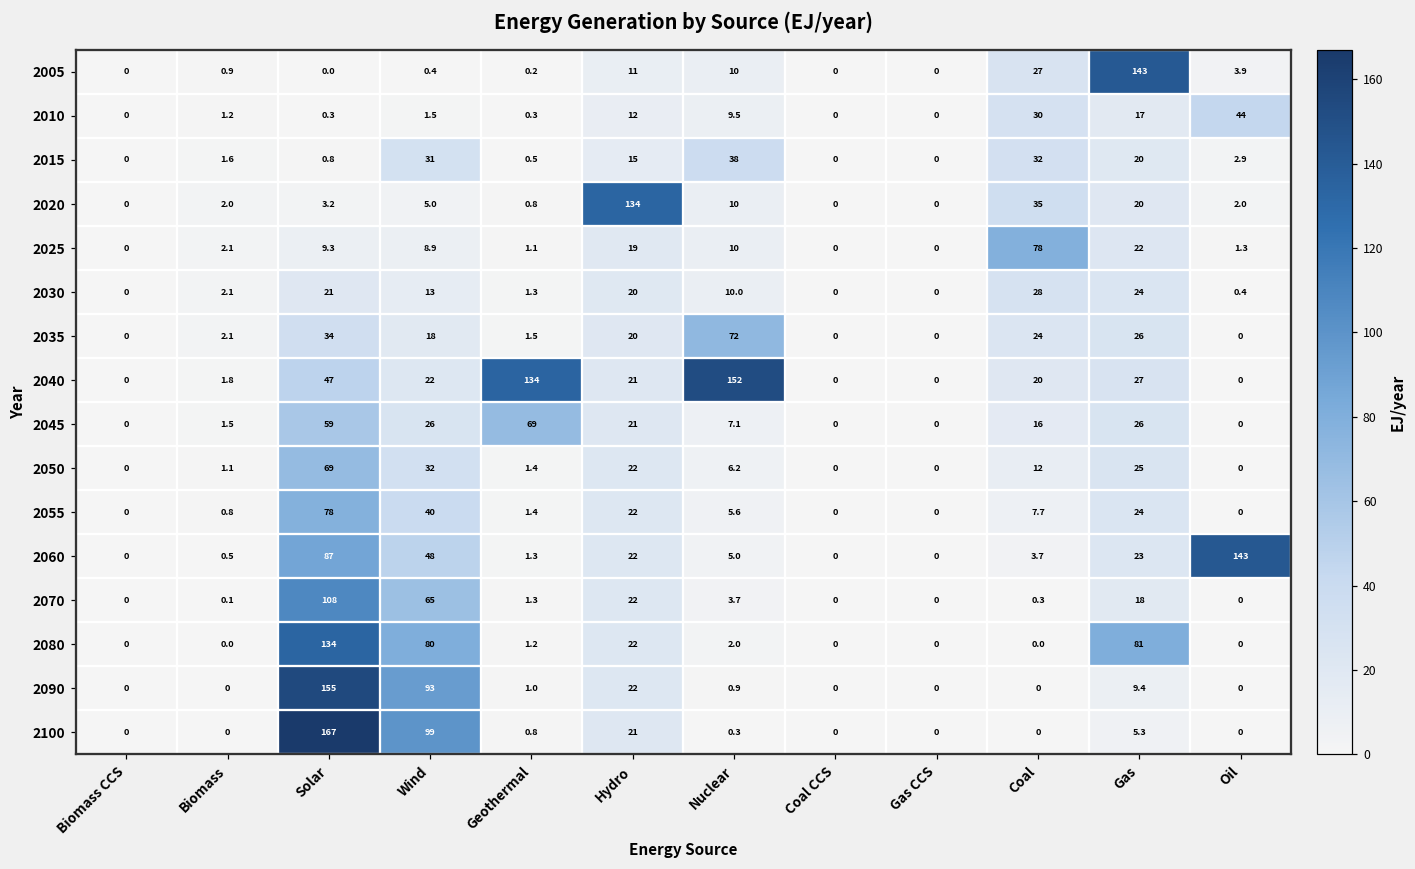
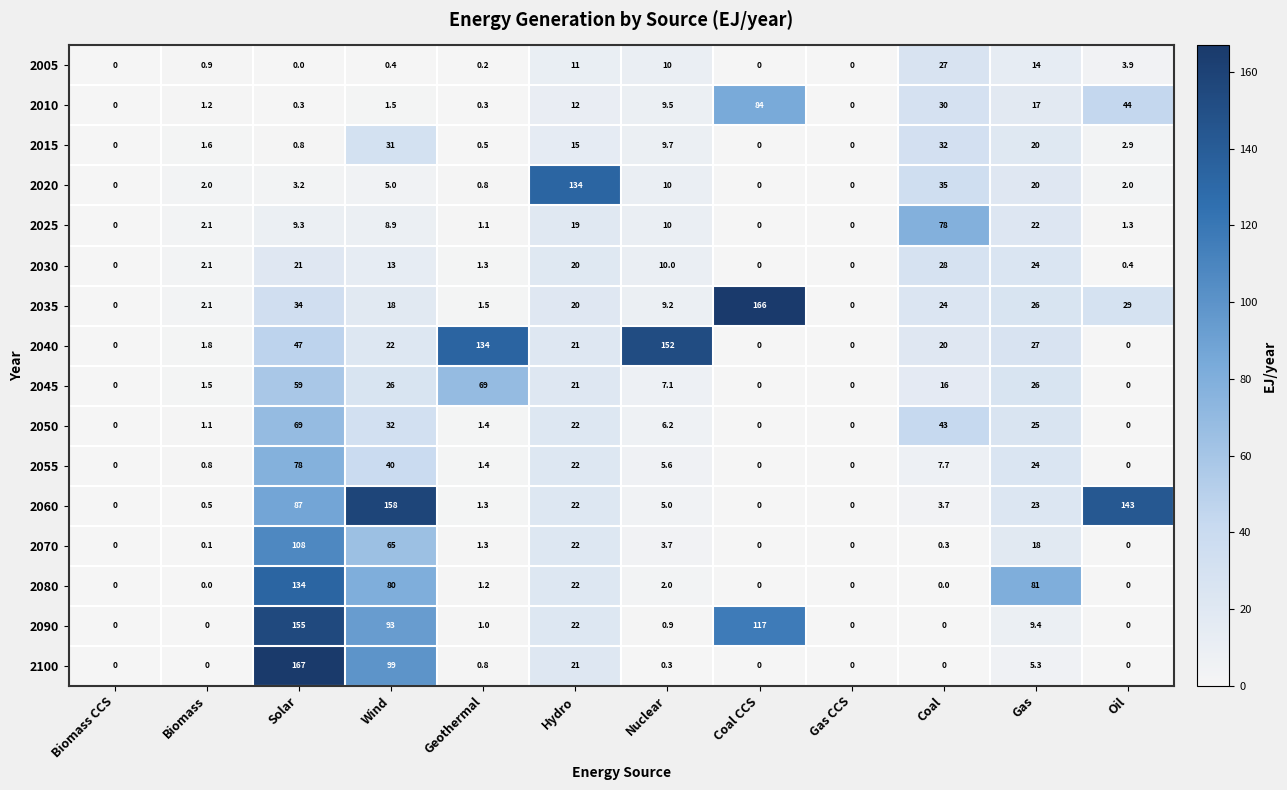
2005, Gas: 143 -> 14
2010, Coal CCS: 0 -> 84
2015, Nuclear: 38 -> 9.7
2035, Nuclear: 72 -> 9.2
2035, Coal CCS: 0 -> 166
2035, Oil: 0 -> 29
2050, Coal: 12 -> 43
2060, Wind: 48 -> 158
2090, Coal CCS: 0 -> 117
